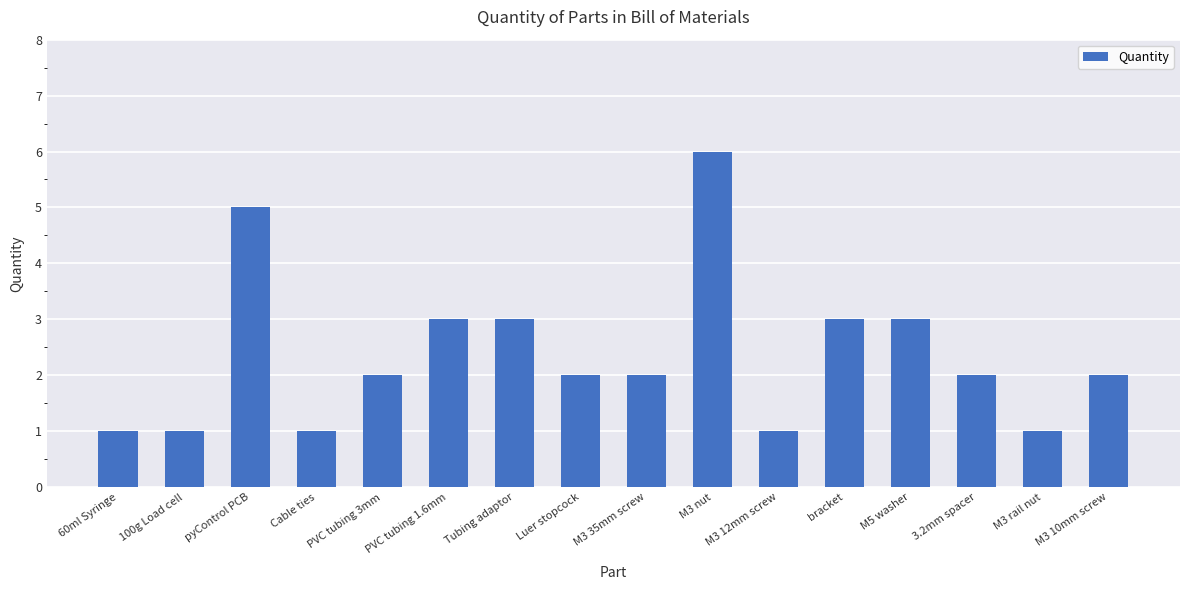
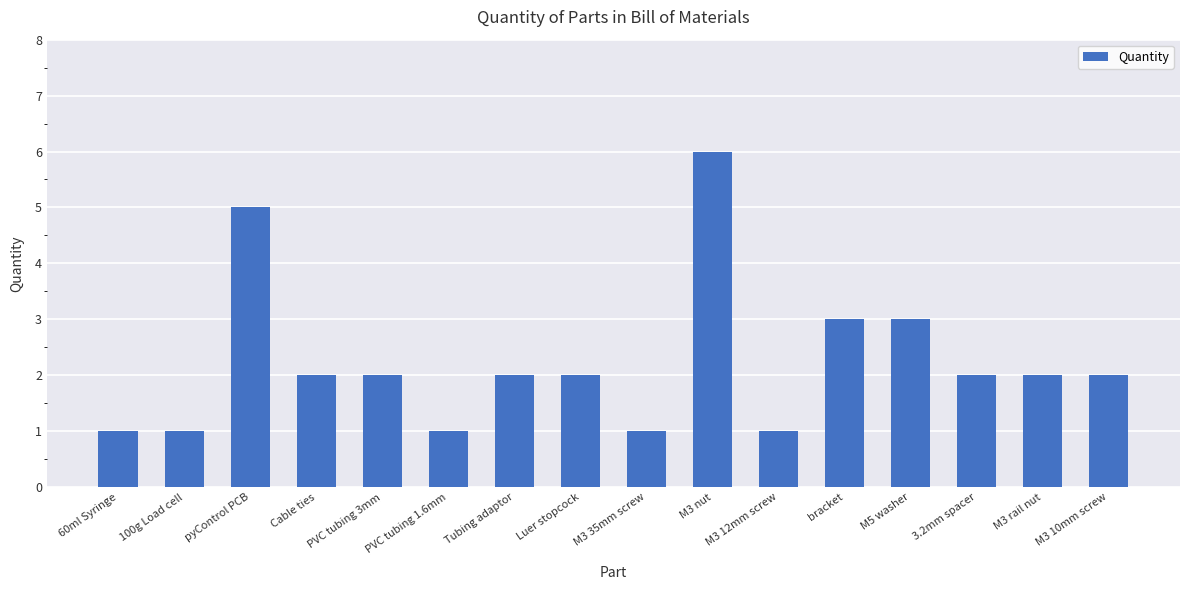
Cable ties: 1 -> 2
PVC tubing 1.6mm: 3 -> 1
Tubing adaptor: 3 -> 2
M3 35mm screw: 2 -> 1
M3 rail nut: 1 -> 2
